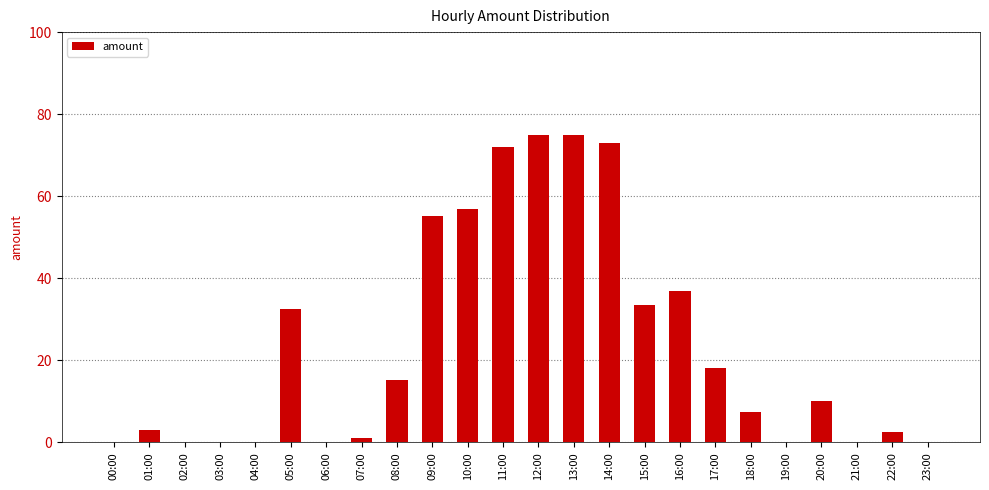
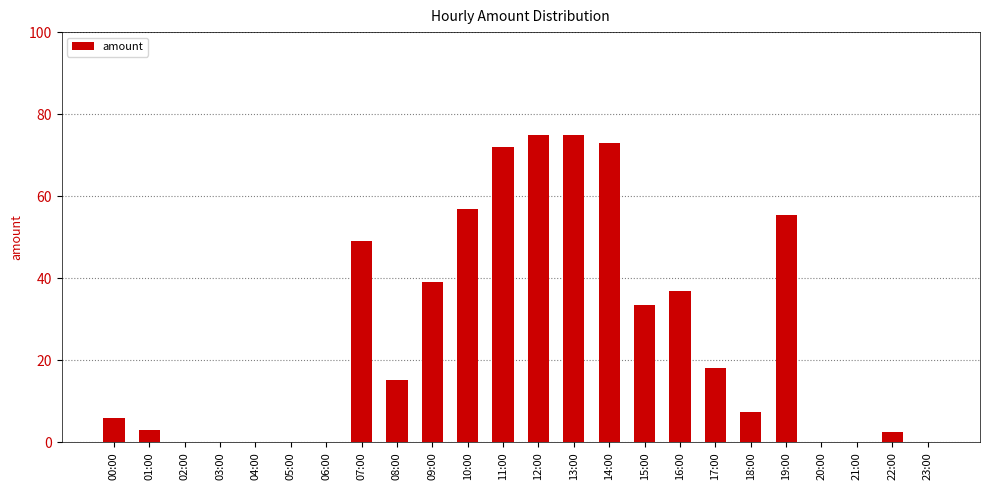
00:00: 0 -> 6
05:00: 33 -> 0
07:00: 1 -> 49
09:00: 55 -> 39
19:00: 0 -> 55
20:00: 10 -> 0
